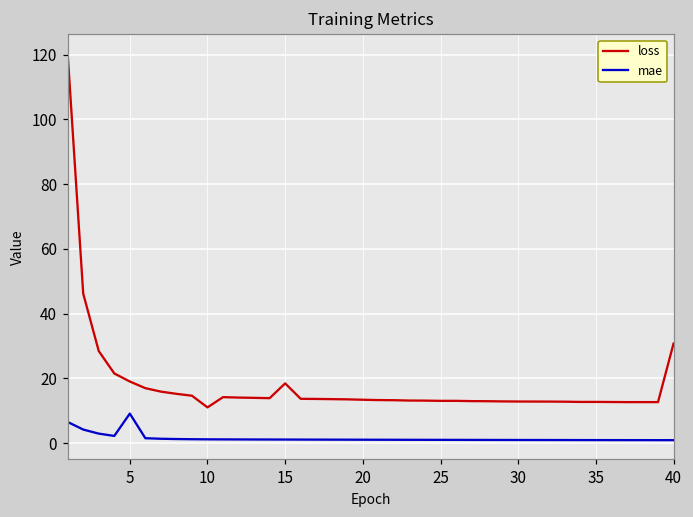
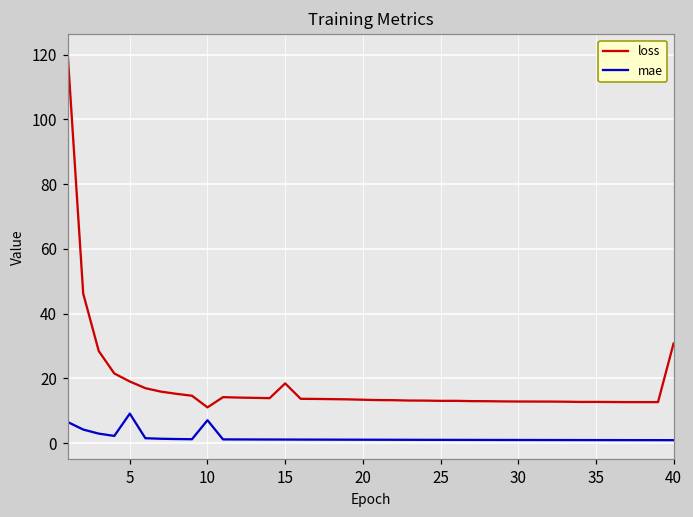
mae, 10: 1 -> 7
